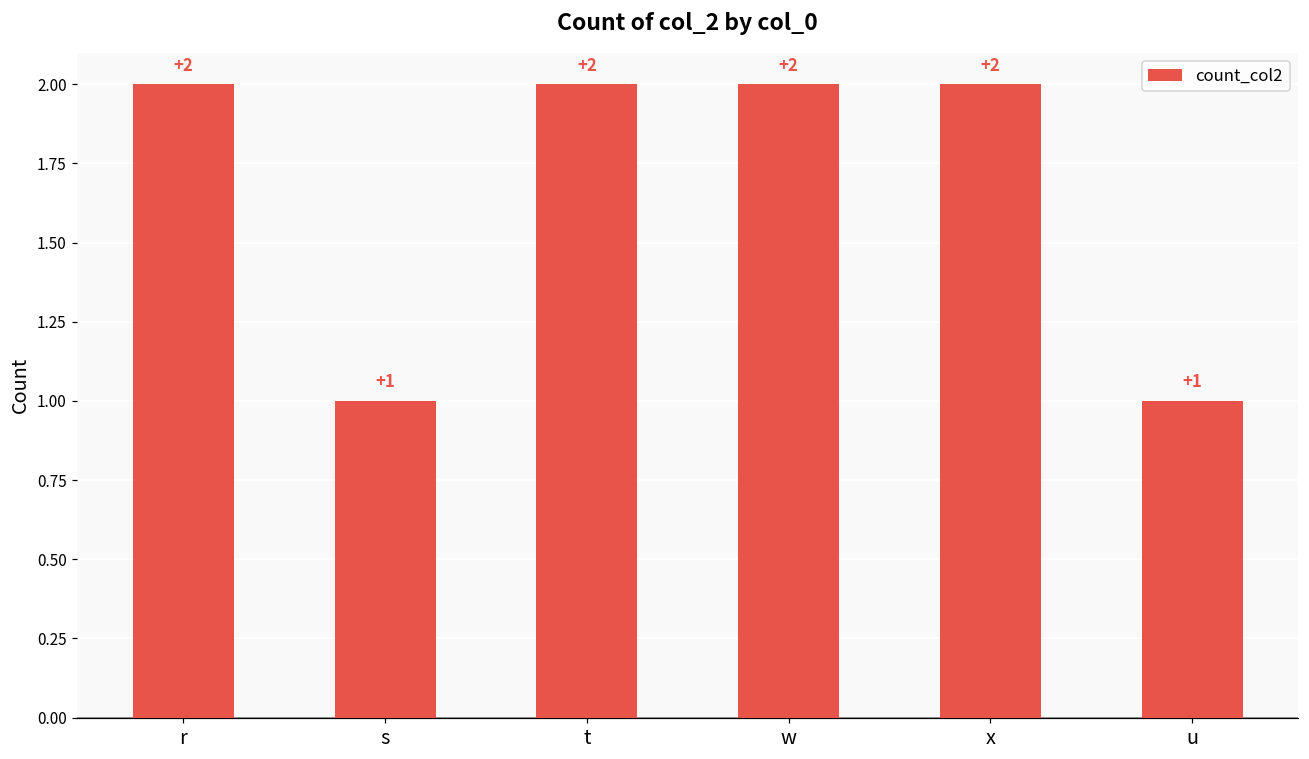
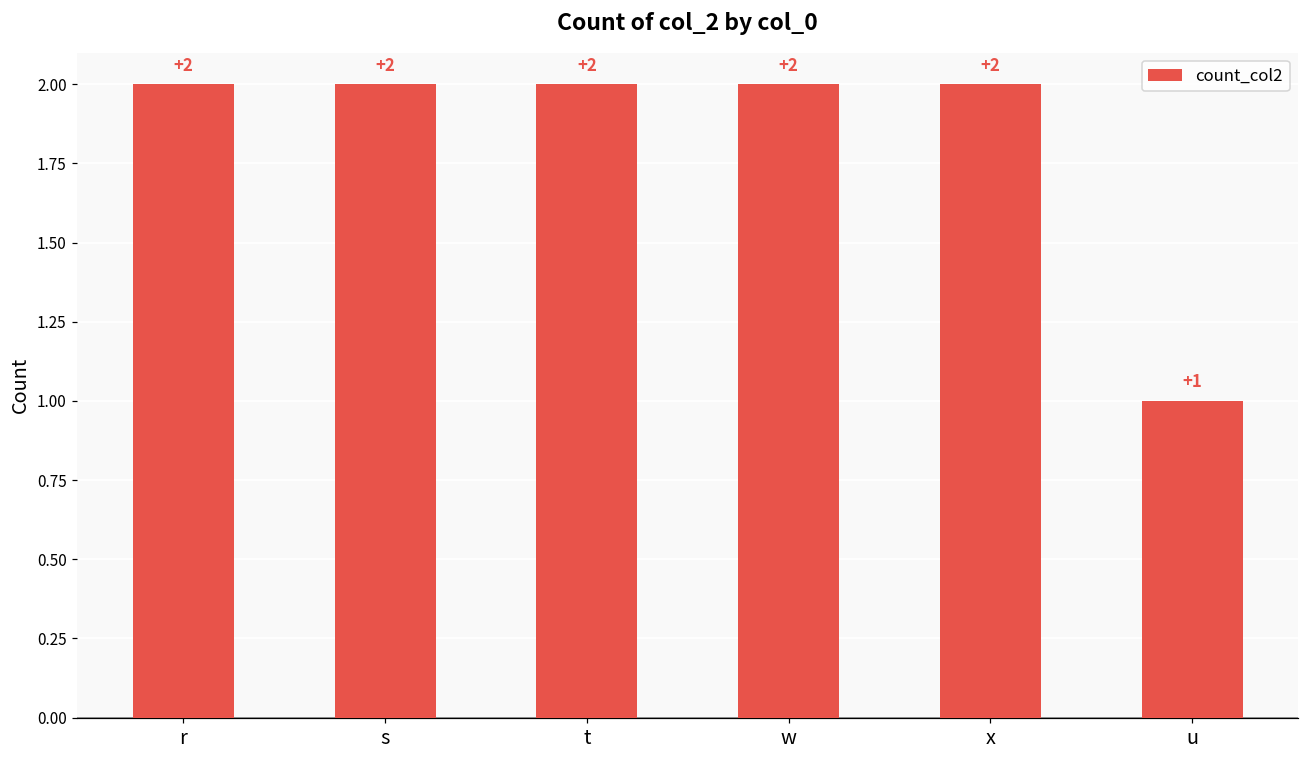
s: +1 -> +2
